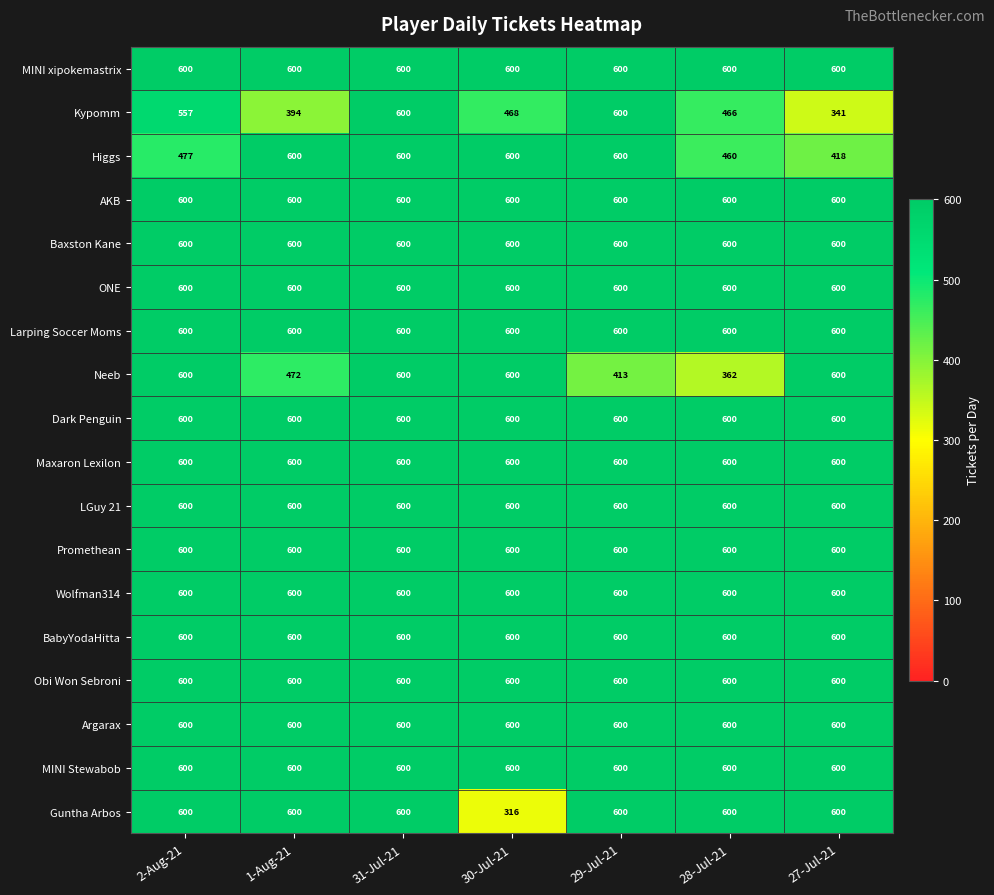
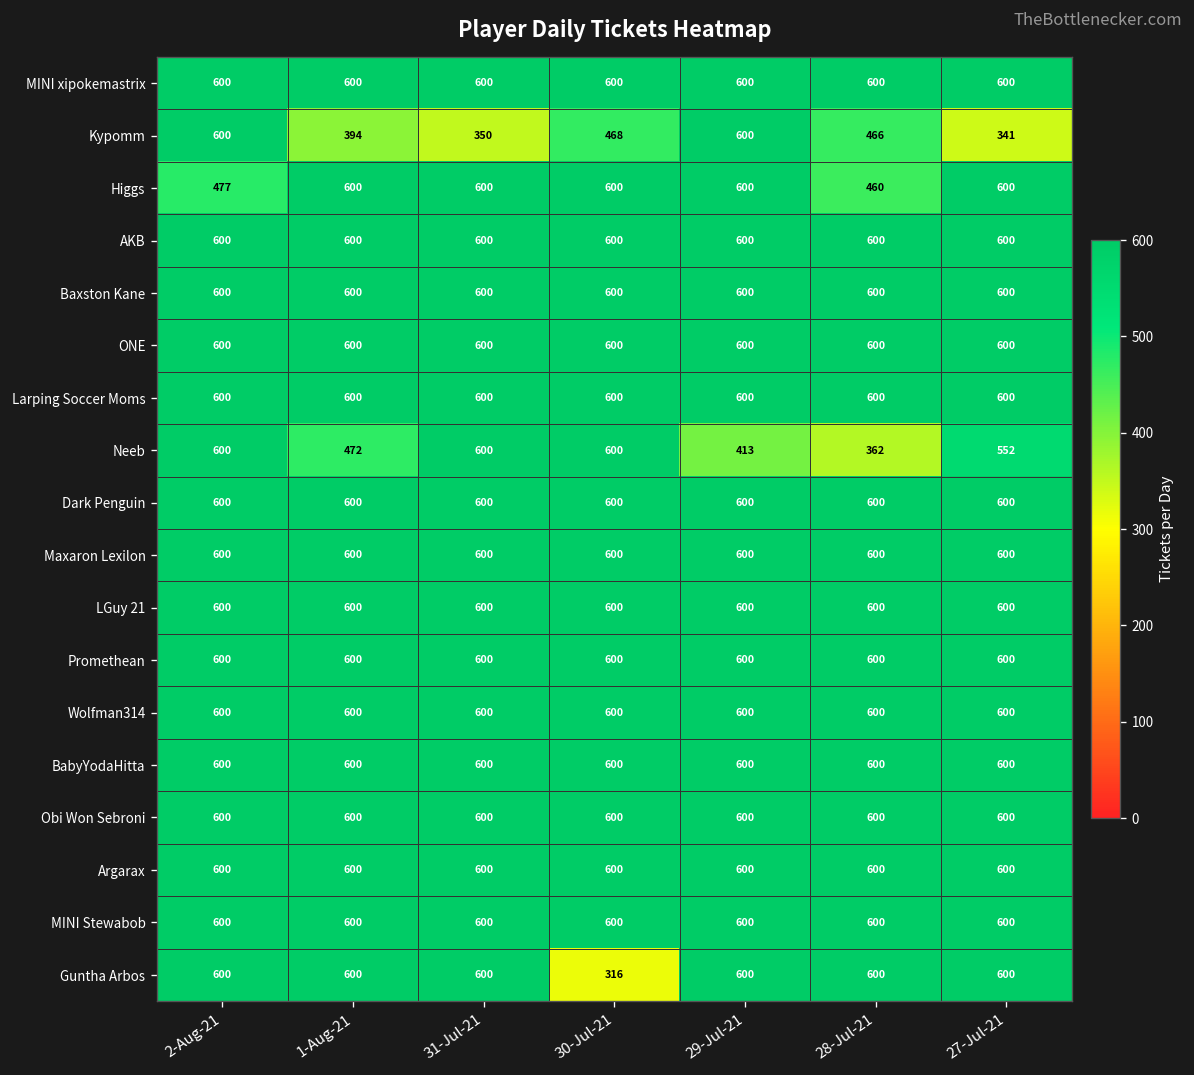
Kypomm, 2-Aug-21: 557 -> 600
Kypomm, 31-Jul-21: 600 -> 350
Higgs, 27-Jul-21: 418 -> 600
Neeb, 27-Jul-21: 600 -> 552
